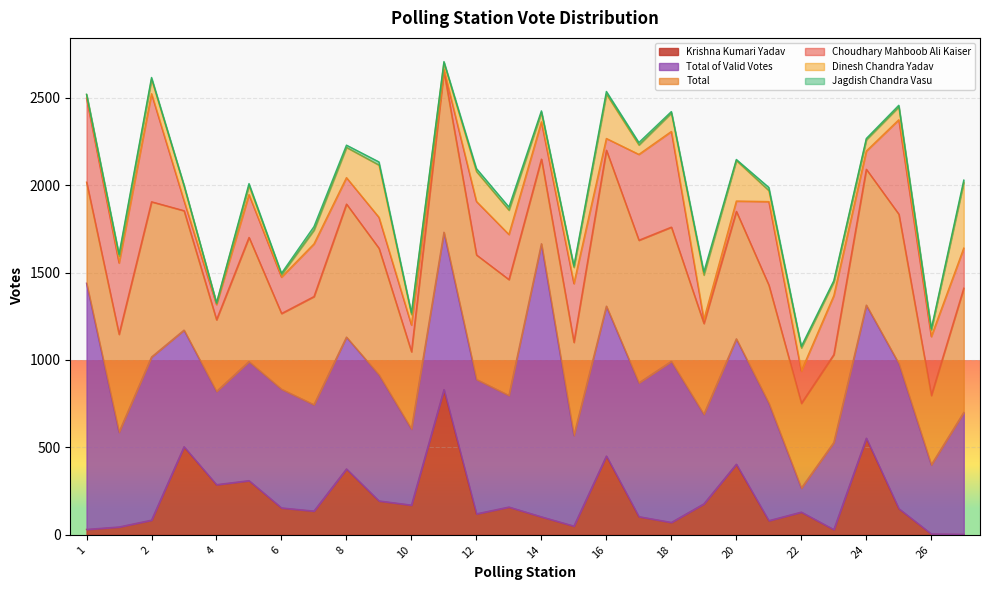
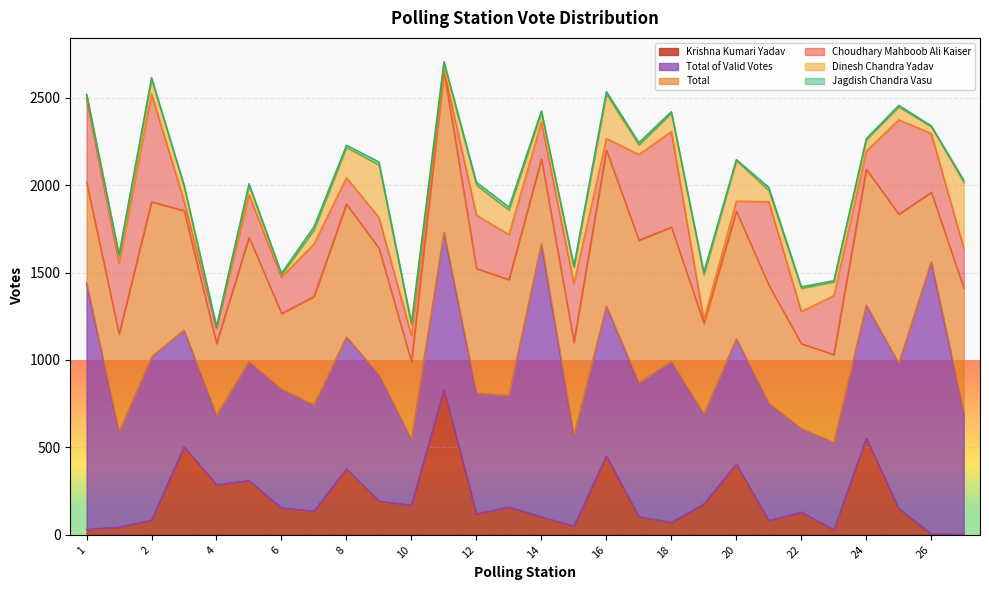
Total of Valid Votes, 4: 530 -> 400
Total of Valid Votes, 10: 440 -> 380
Total of Valid Votes, 12: 770 -> 690
Total of Valid Votes, 22: 140 -> 480
Total of Valid Votes, 26: 400 -> 1560
